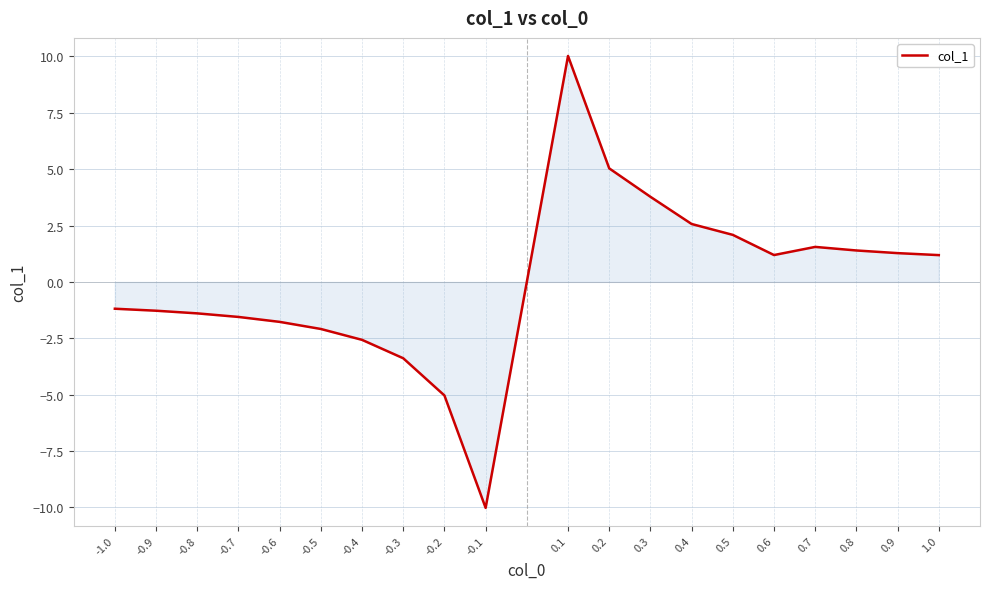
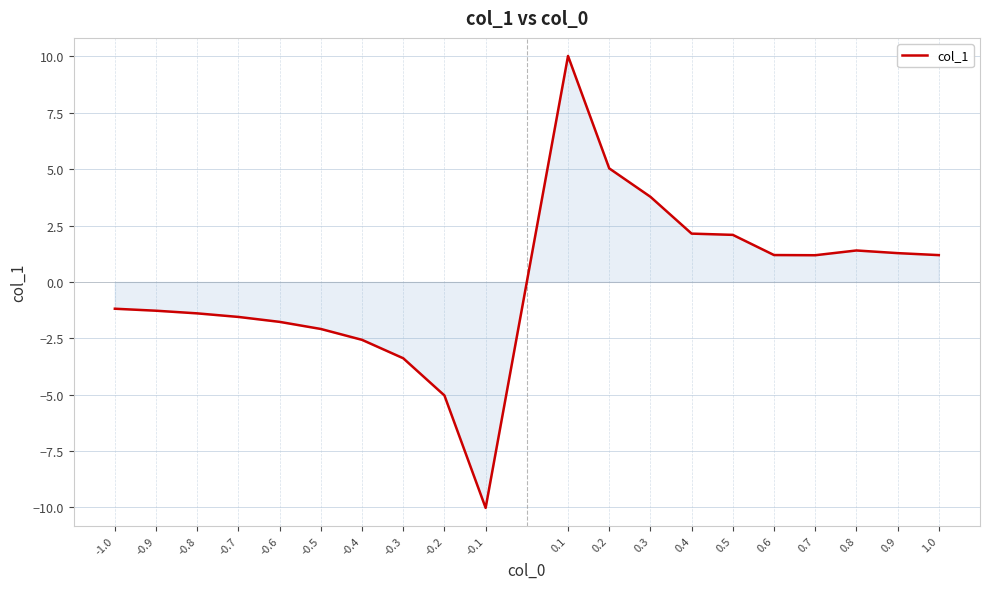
col_1, 0.4: 2.6 -> 2.1
col_1, 0.7: 1.6 -> 1.2
